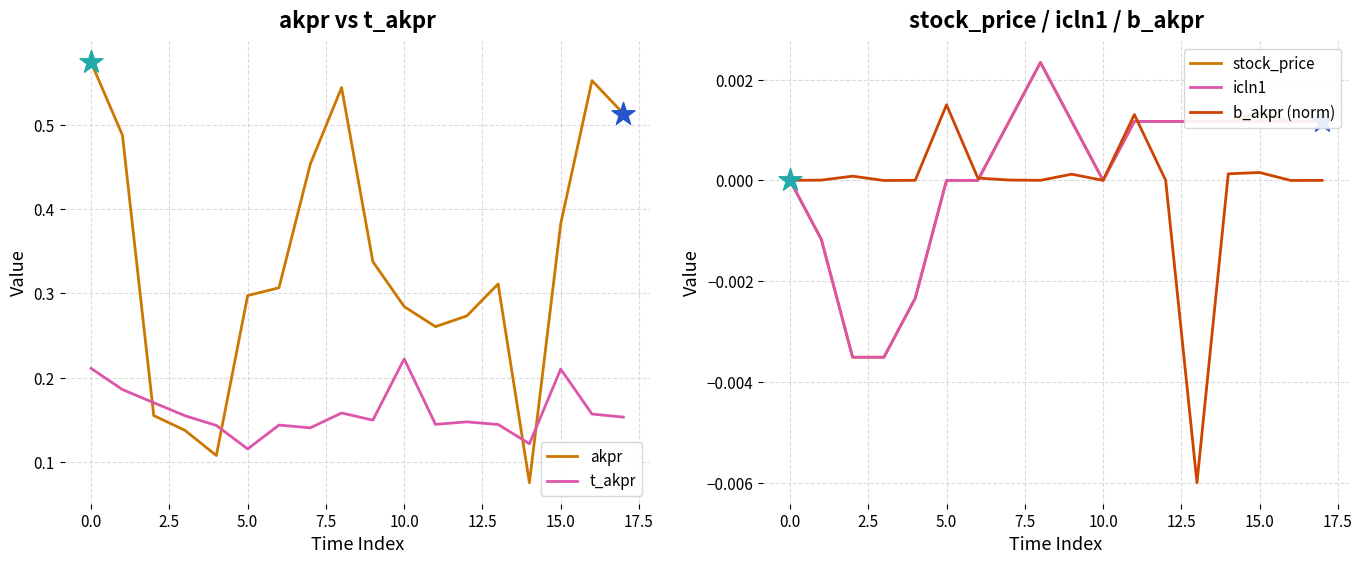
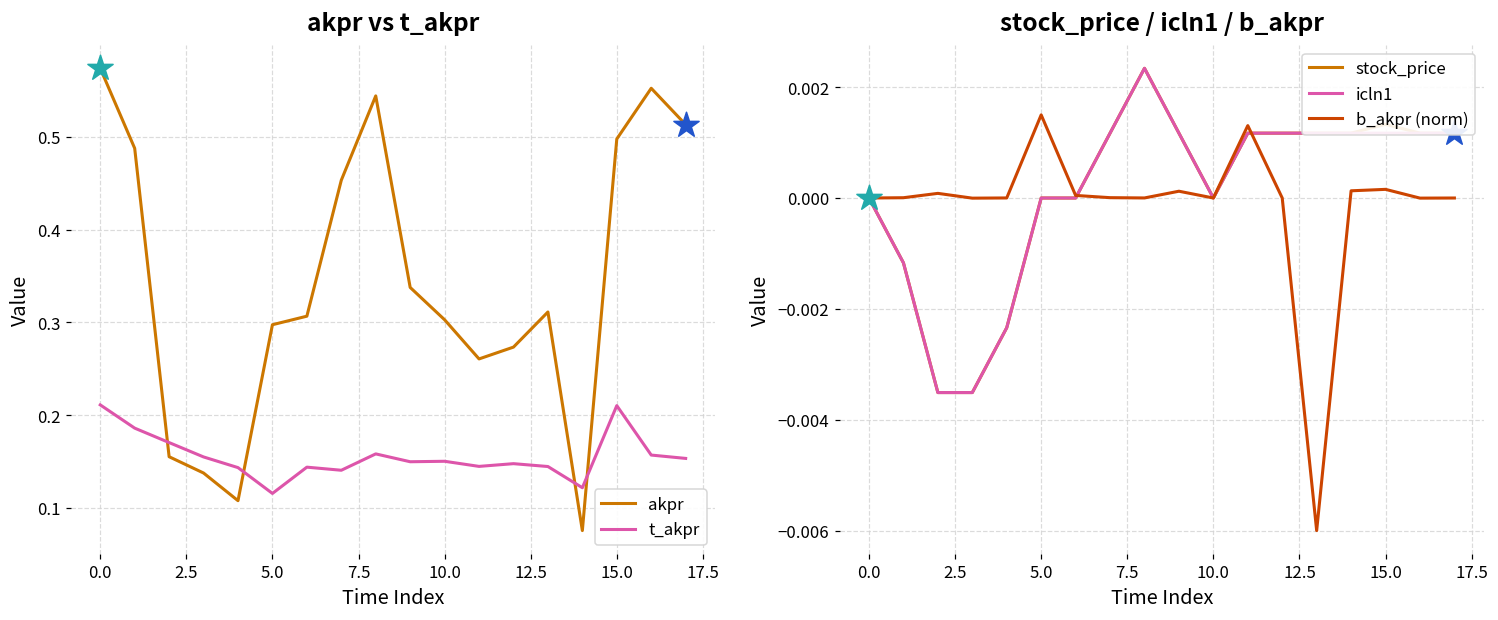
akpr vs t_akpr, akpr, 10.0: 0.28 -> 0.30
akpr vs t_akpr, t_akpr, 10.0: 0.22 -> 0.15
akpr vs t_akpr, akpr, 15.0: 0.38 -> 0.50
